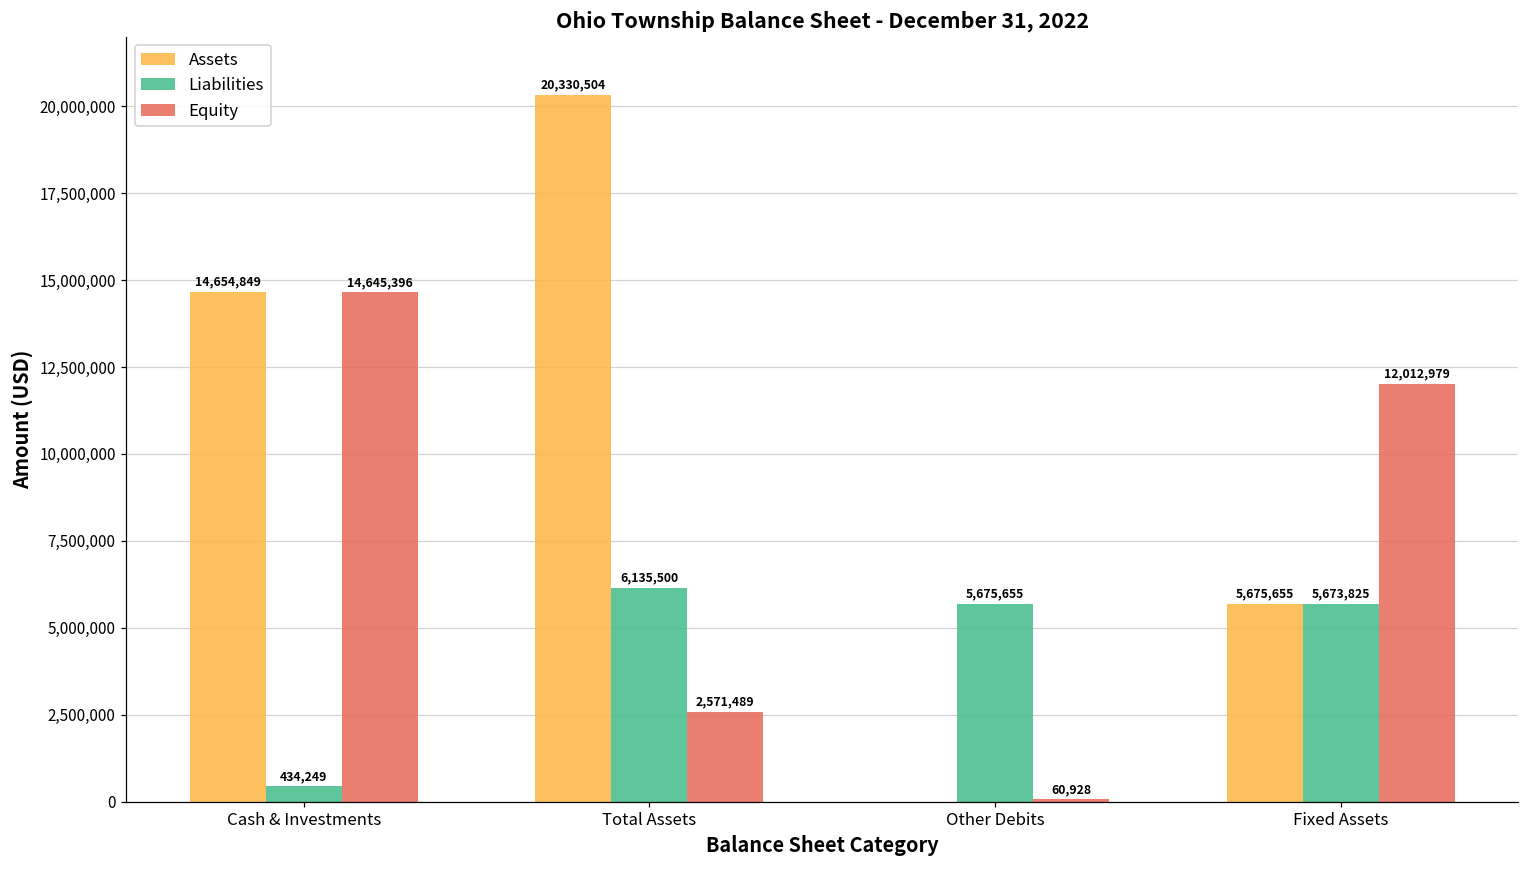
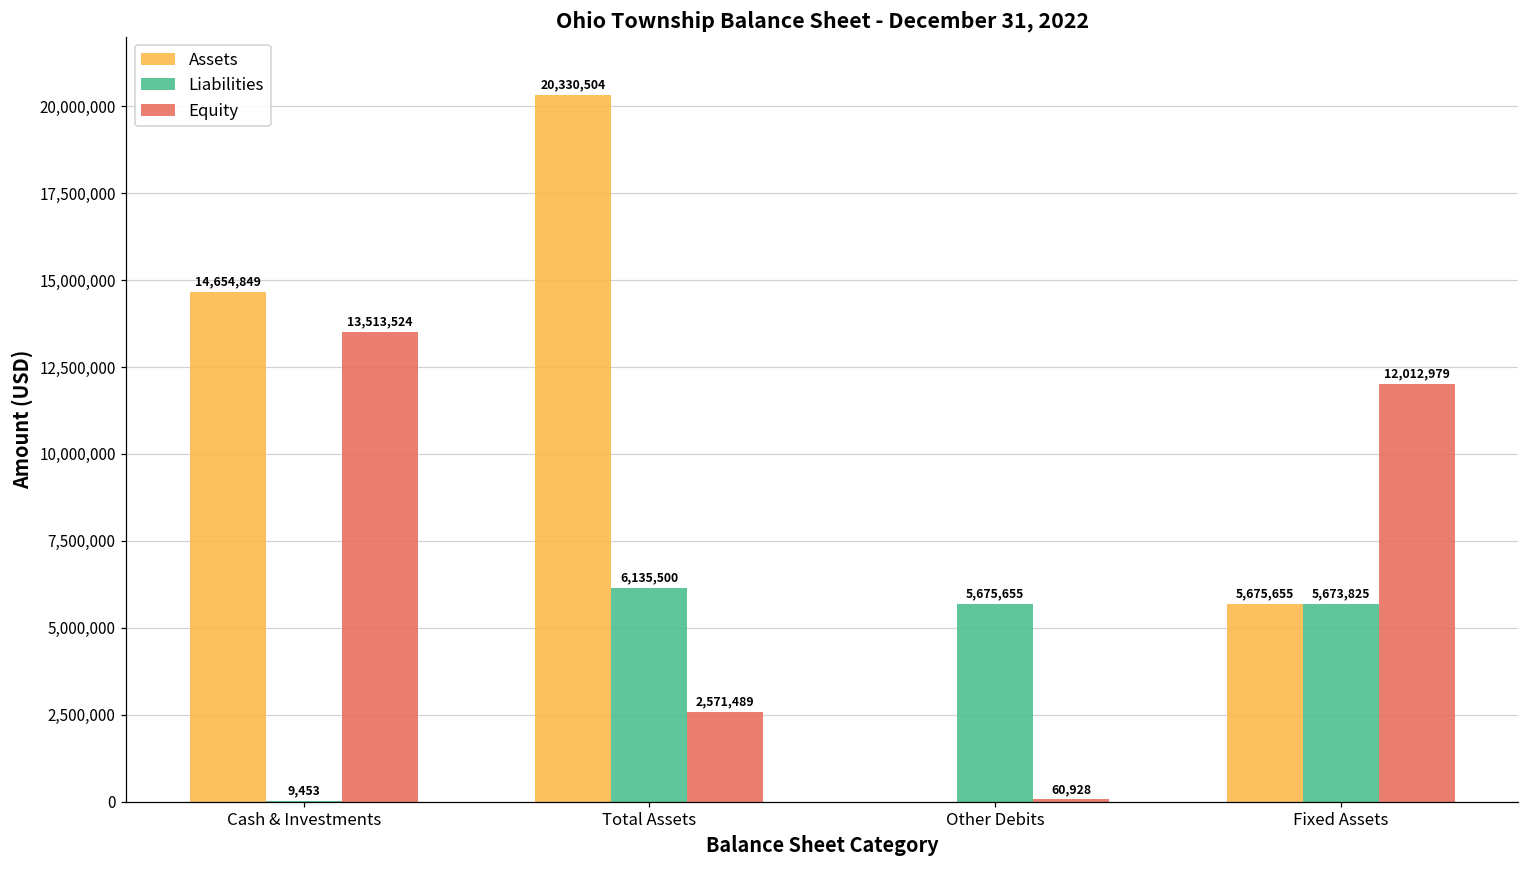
Liabilities, Cash & Investments: 434,249 -> 9,453
Equity, Cash & Investments: 14,645,396 -> 13,513,524
